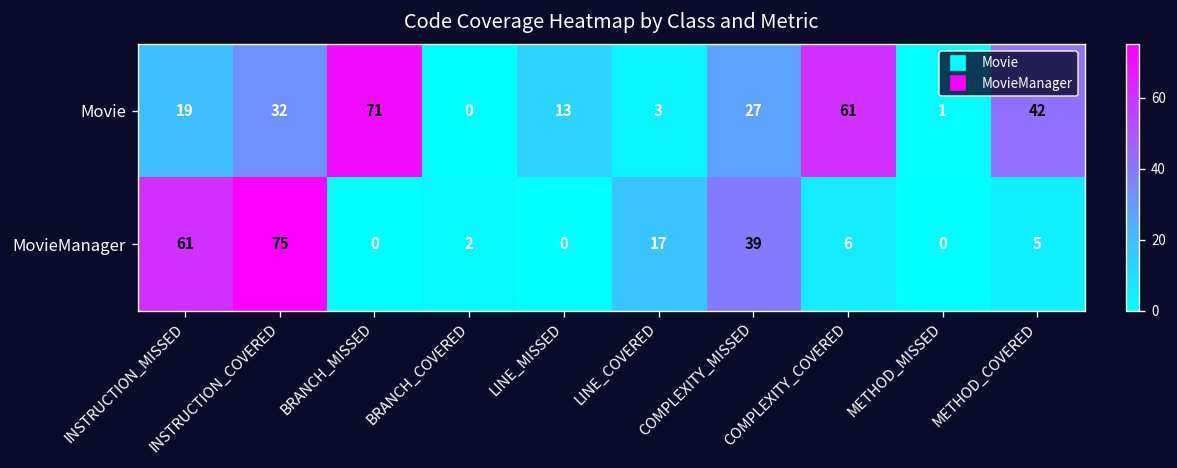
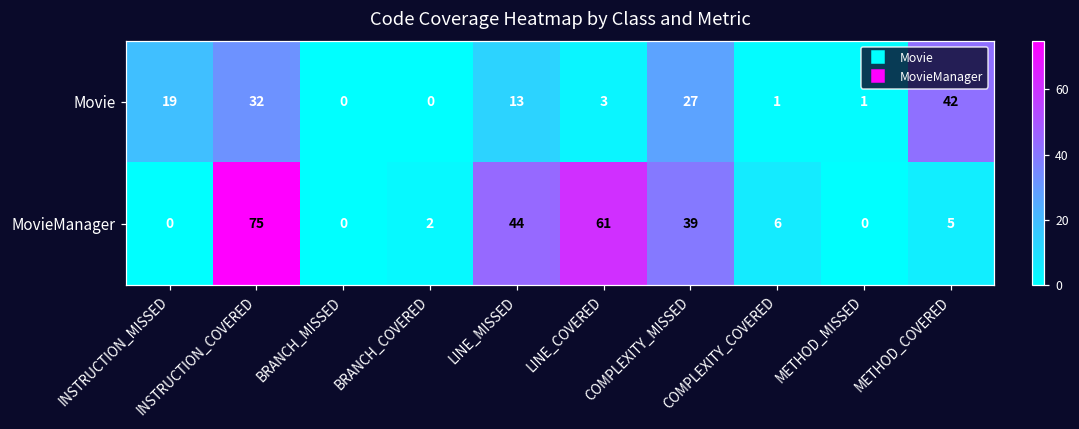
Movie, BRANCH_MISSED: 71 -> 0
Movie, COMPLEXITY_COVERED: 61 -> 1
MovieManager, INSTRUCTION_MISSED: 61 -> 0
MovieManager, LINE_MISSED: 0 -> 44
MovieManager, LINE_COVERED: 17 -> 61
